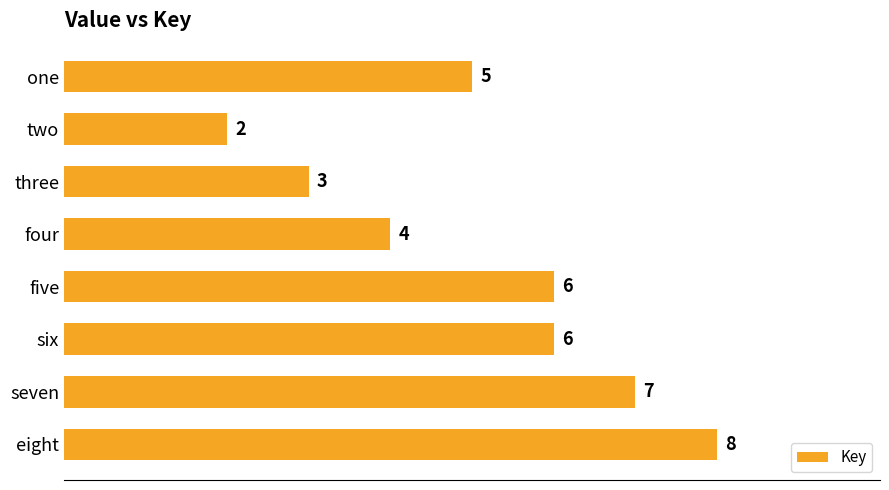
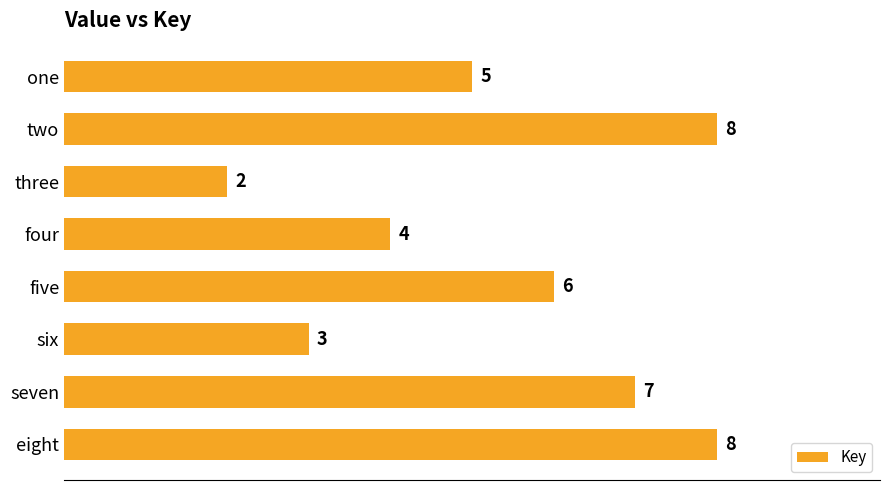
two: 2 -> 8
three: 3 -> 2
six: 6 -> 3
